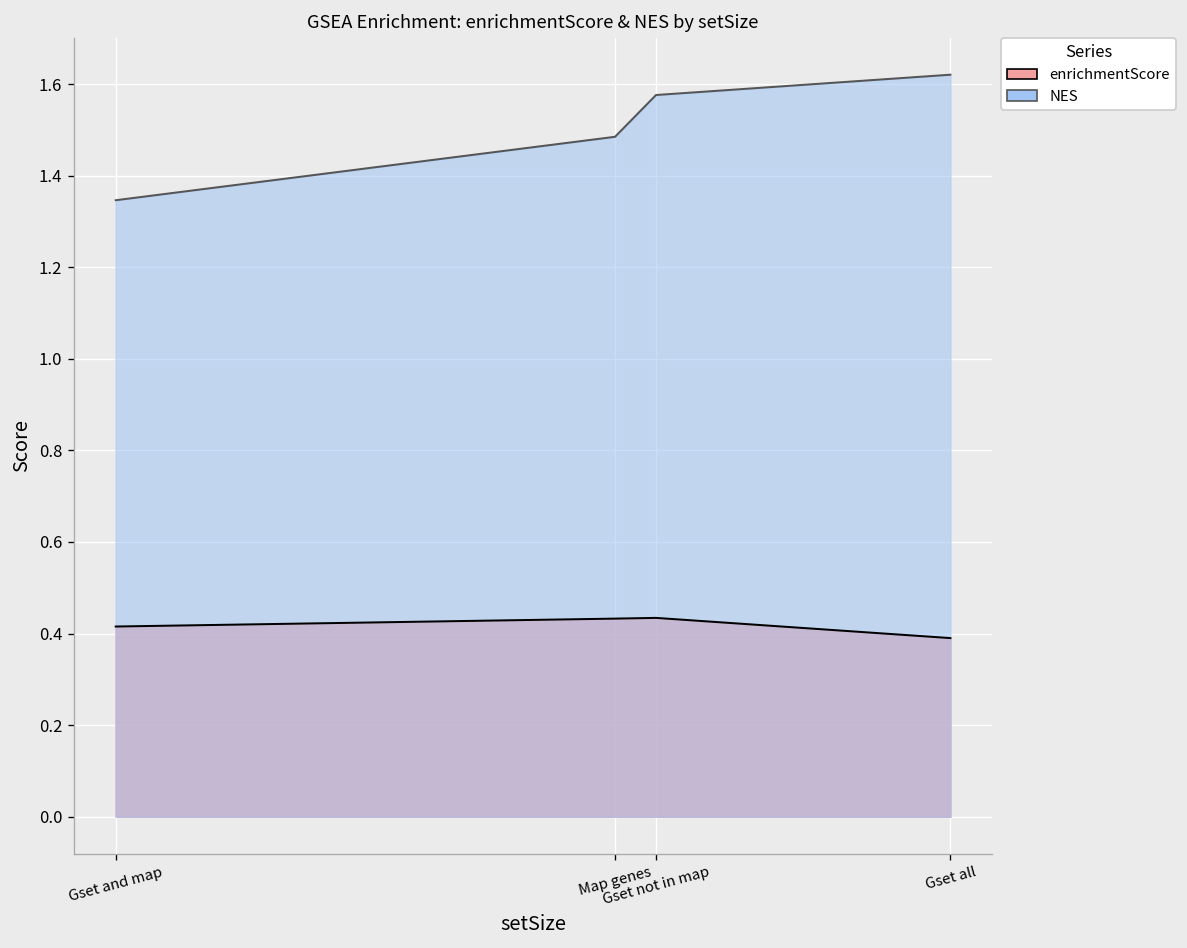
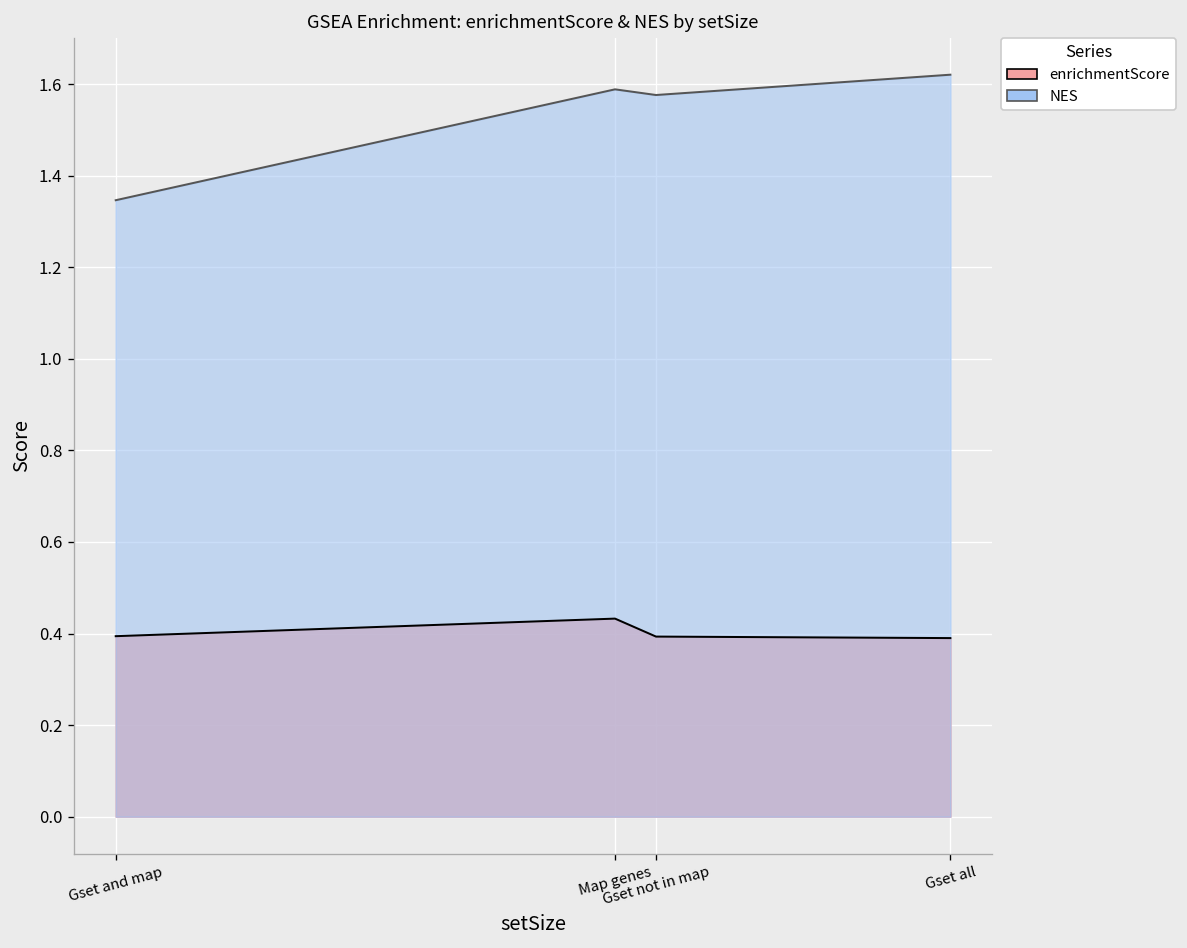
enrichmentScore, Gset and map: 0.42 -> 0.39
NES, Map genes: 1.49 -> 1.59
enrichmentScore, Gset not in map: 0.43 -> 0.39
